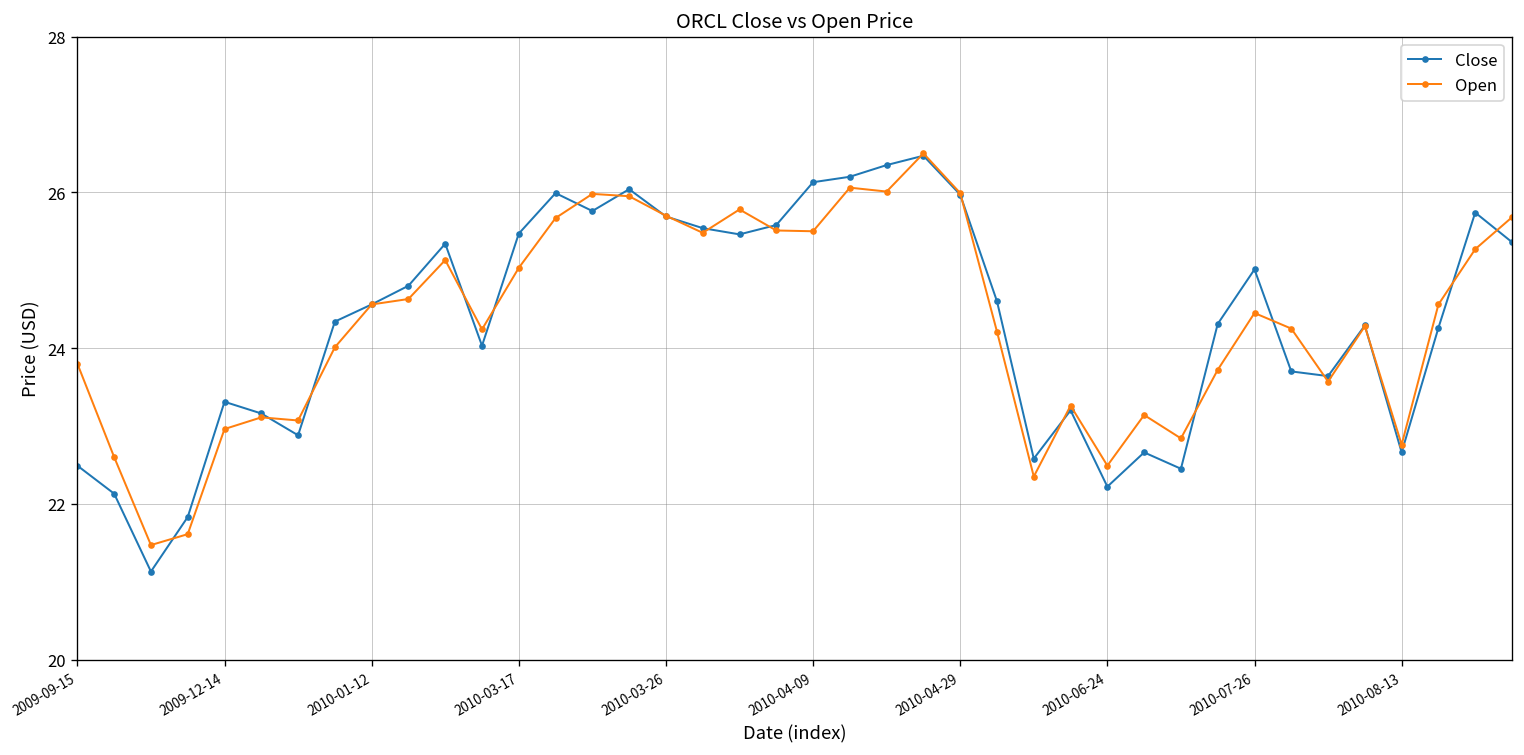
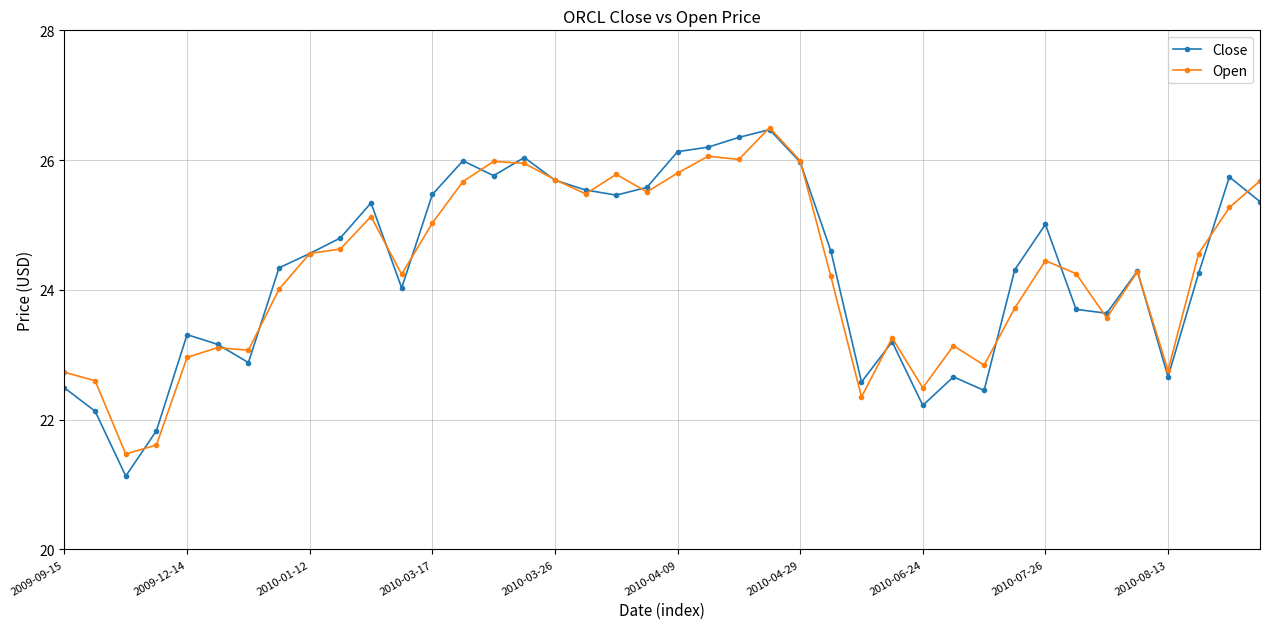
Open, 2009-09-15: 23.8 -> 22.7
Open, 2010-04-09: 25.5 -> 25.8
